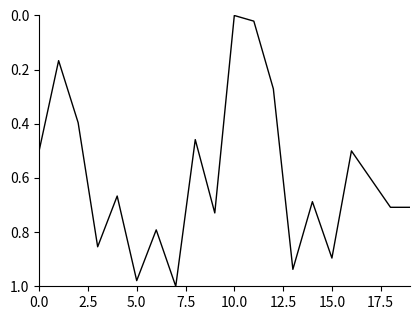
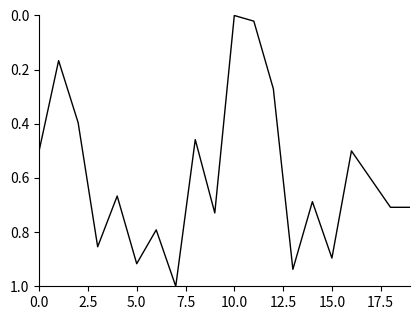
5.0: 0.98 -> 0.92
